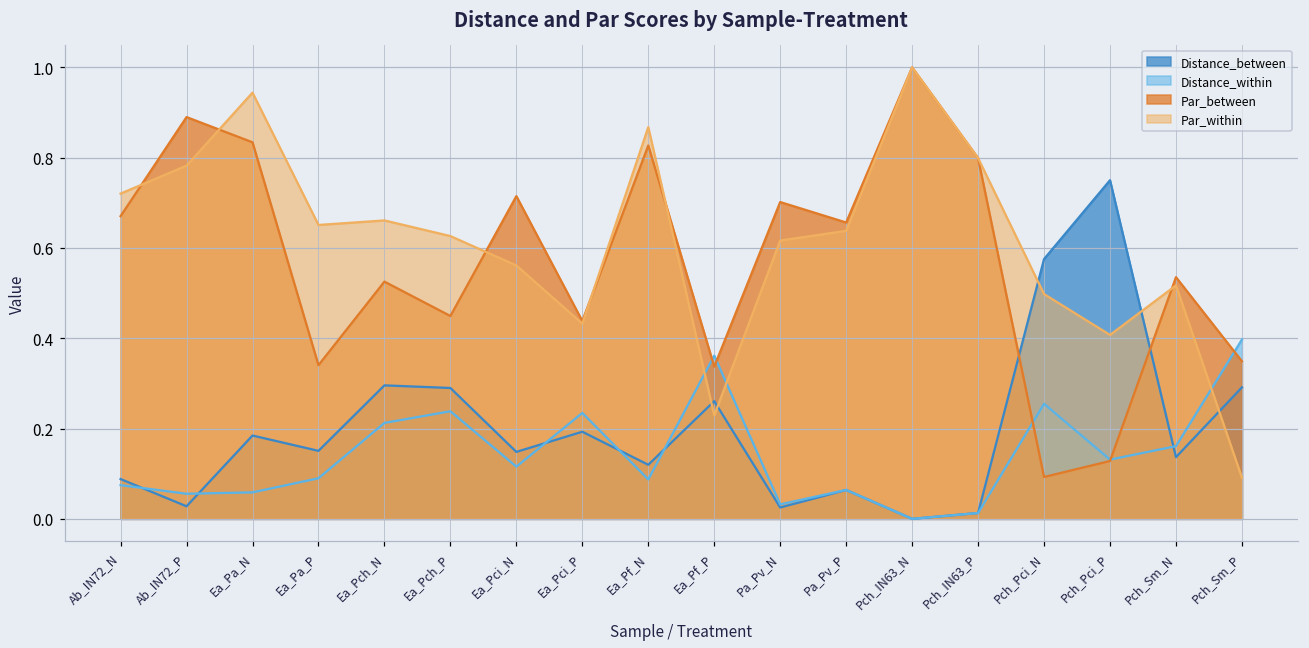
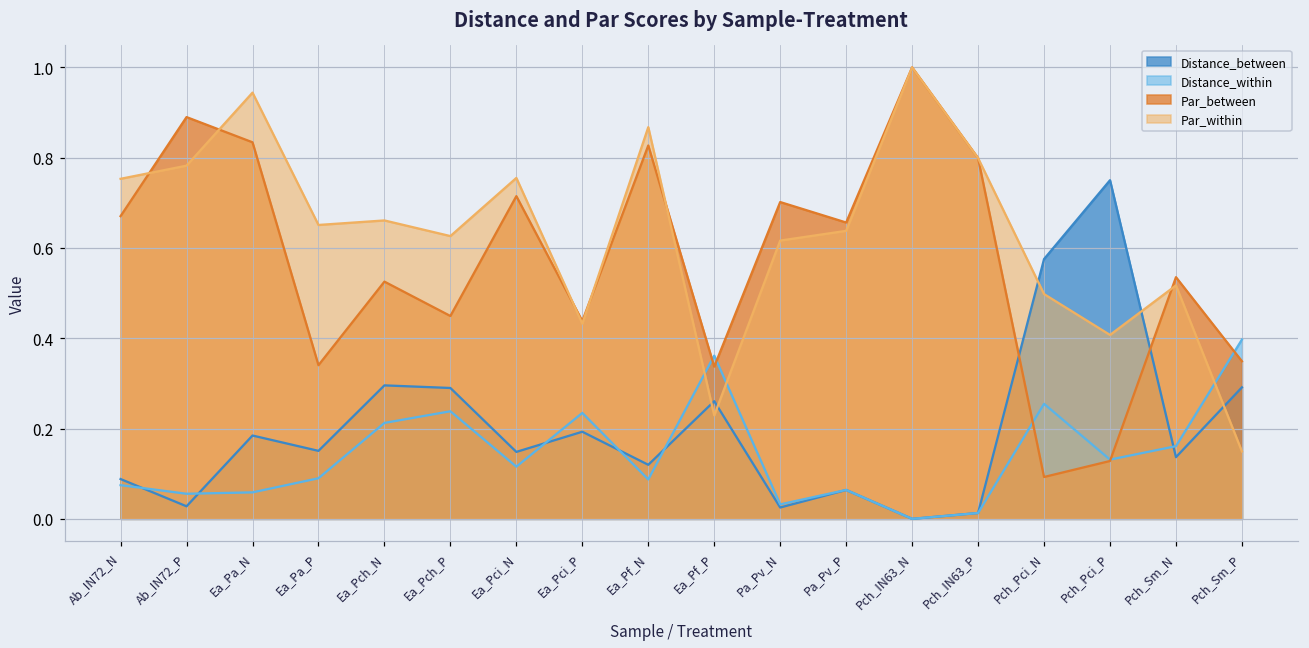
Par_within, Ab_IN72_N: 0.72 -> 0.75
Par_within, Ea_Pci_N: 0.56 -> 0.76
Par_within, Pch_Sm_P: 0.09 -> 0.15
